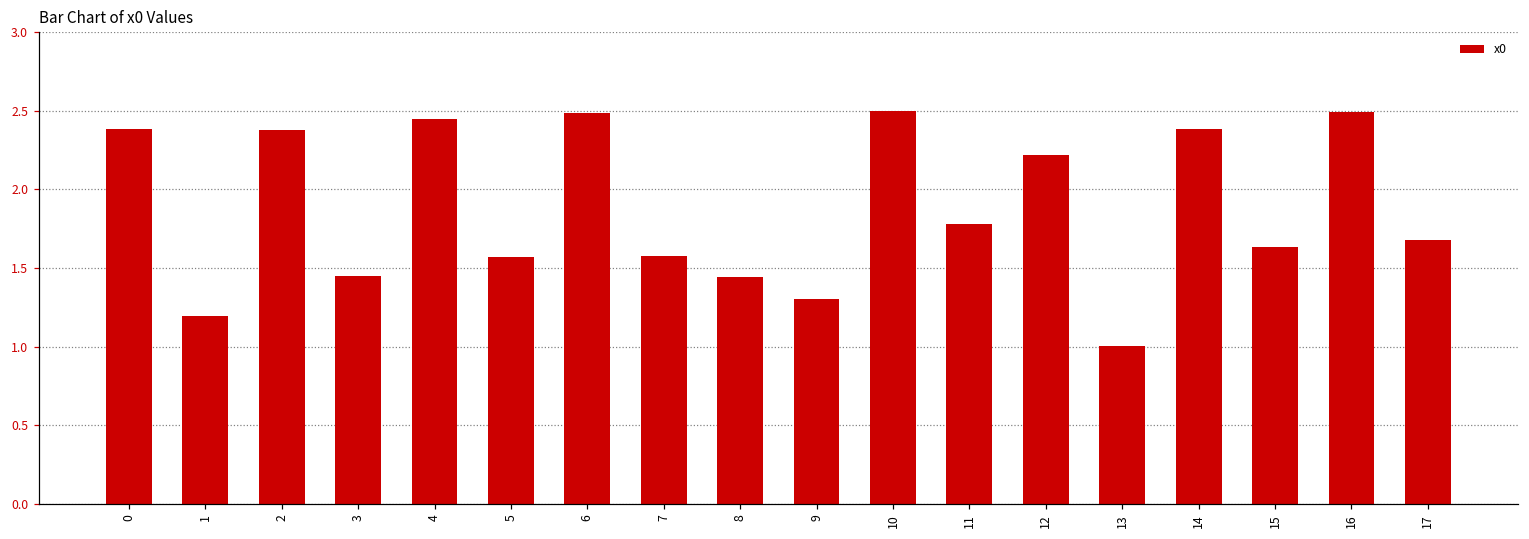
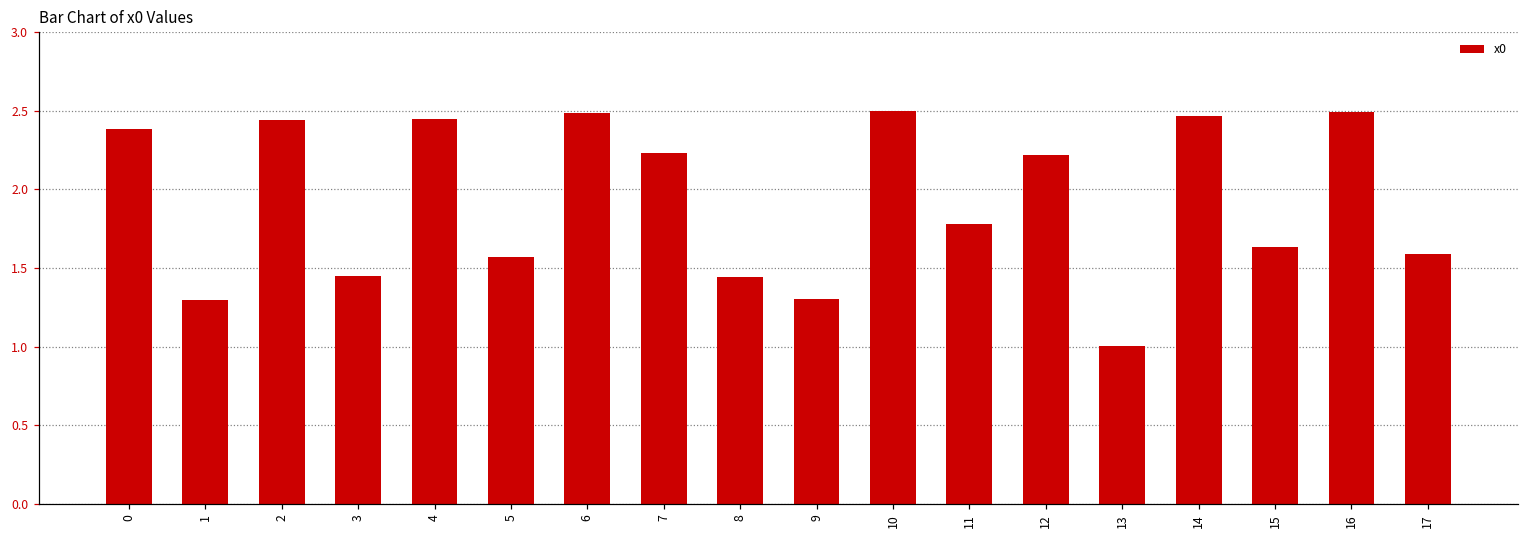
1: 1.19 -> 1.29
2: 2.38 -> 2.44
7: 1.58 -> 2.23
14: 2.39 -> 2.47
17: 1.68 -> 1.59
